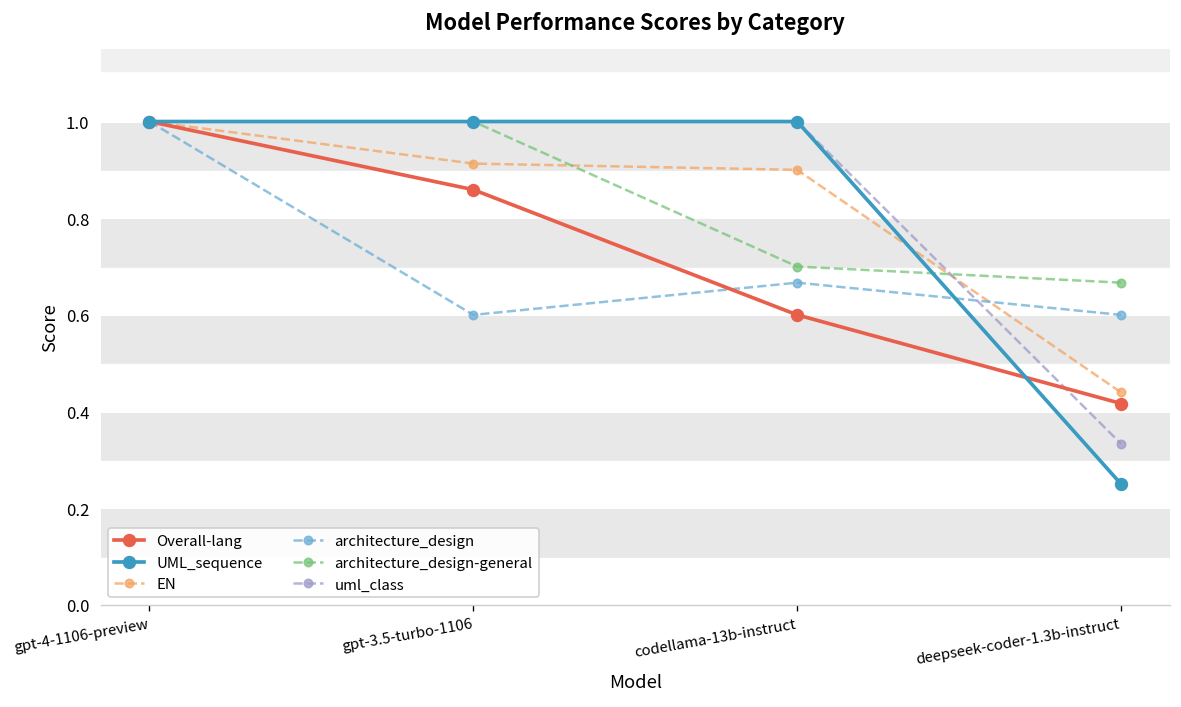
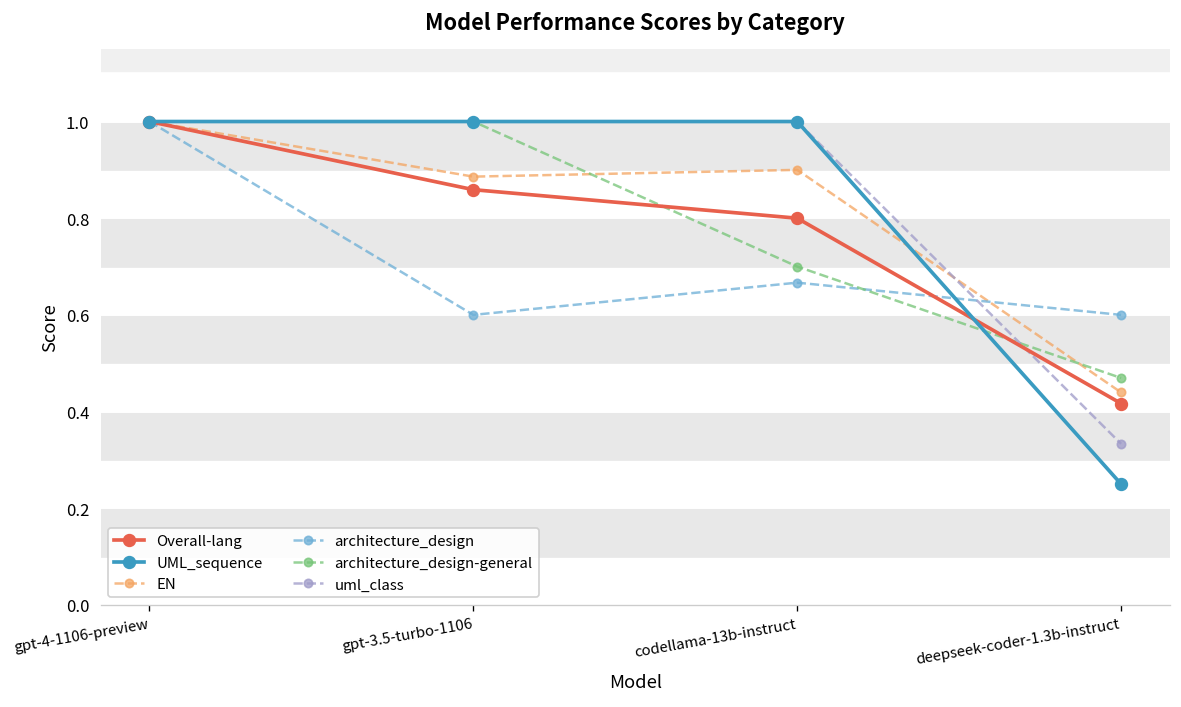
EN, gpt-3.5-turbo-1106: 0.91 -> 0.89
Overall-lang, codellama-13b-instruct: 0.6 -> 0.8
architecture_design-general, deepseek-coder-1.3b-instruct: 0.67 -> 0.47
